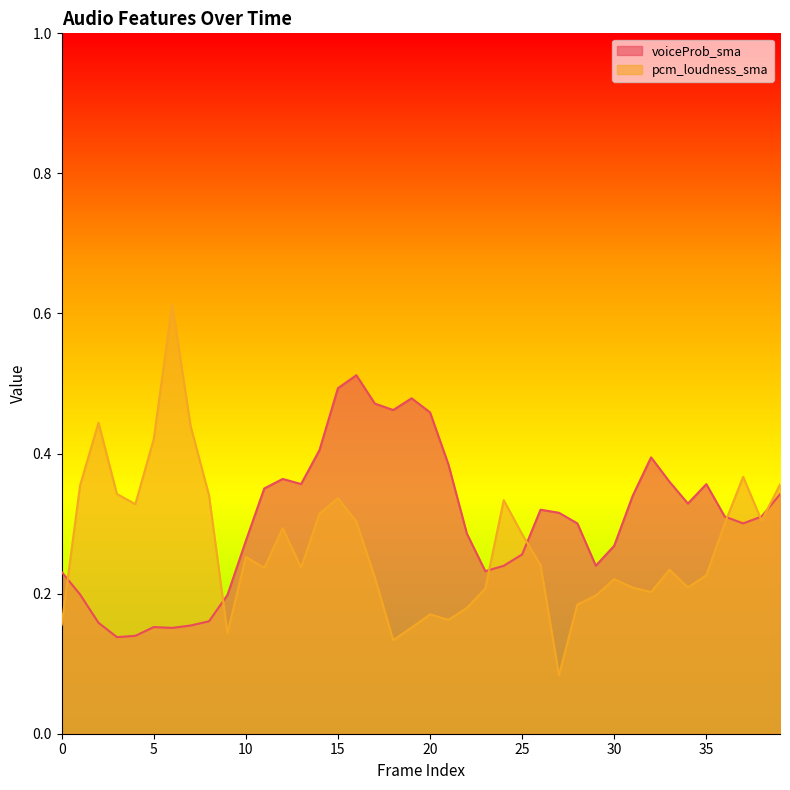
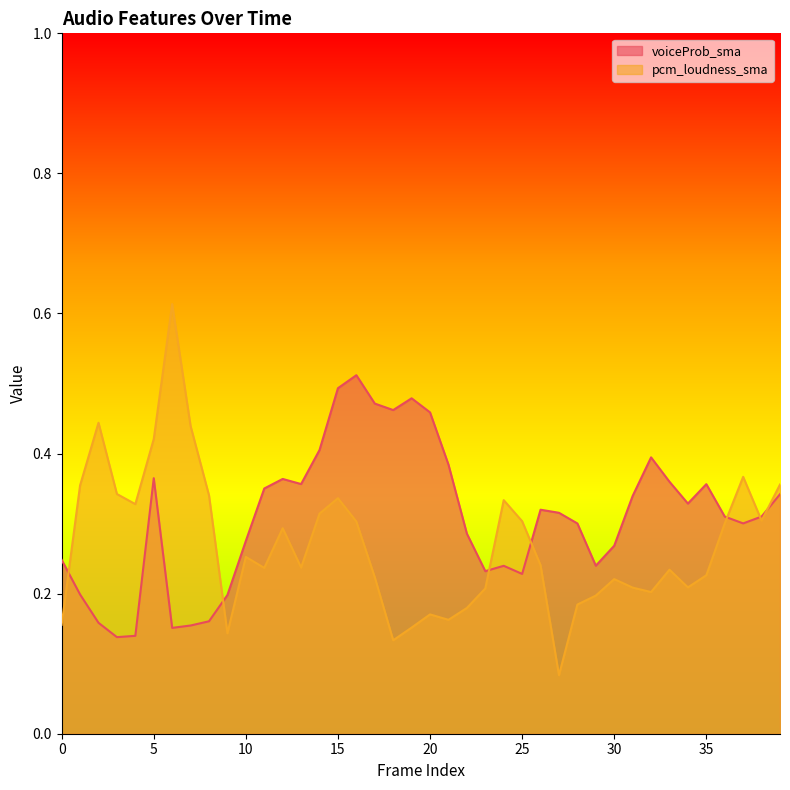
voiceProb_sma, 0: 0.23 -> 0.25
voiceProb_sma, 5: 0.15 -> 0.36
voiceProb_sma, 25: 0.26 -> 0.23
pcm_loudness_sma, 25: 0.28 -> 0.30
